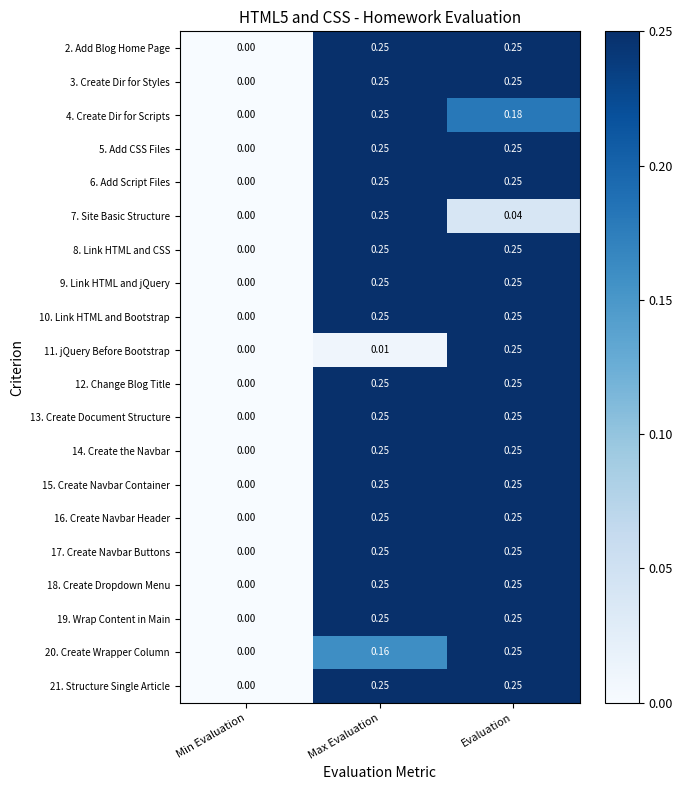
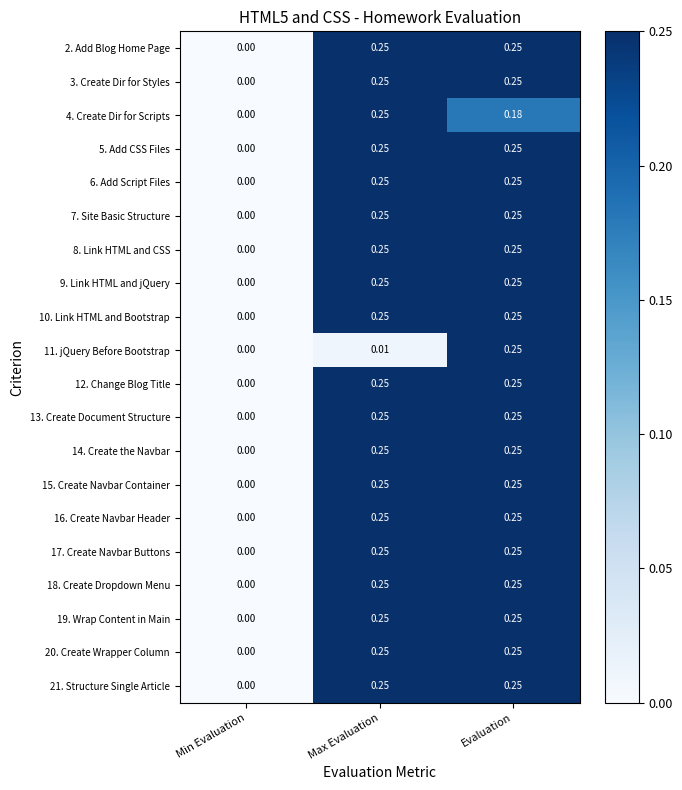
7. Site Basic Structure, Evaluation: 0.04 -> 0.25
20. Create Wrapper Column, Max Evaluation: 0.16 -> 0.25
